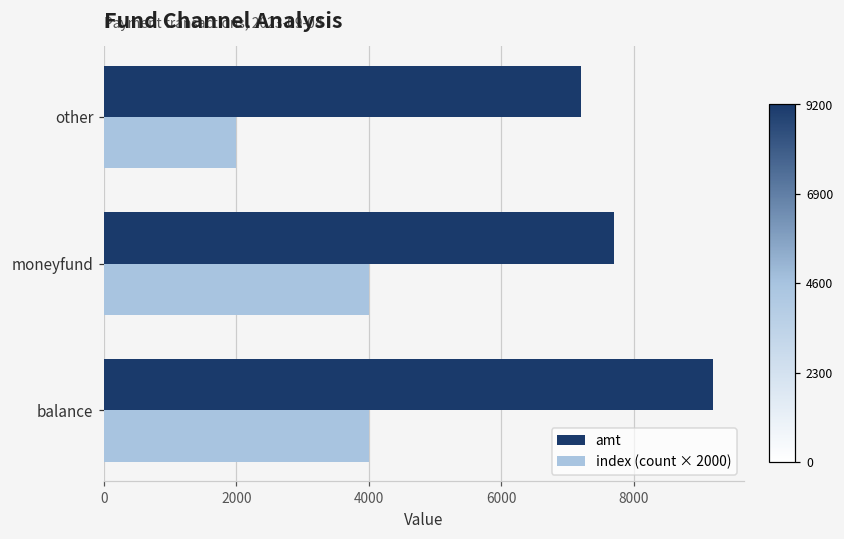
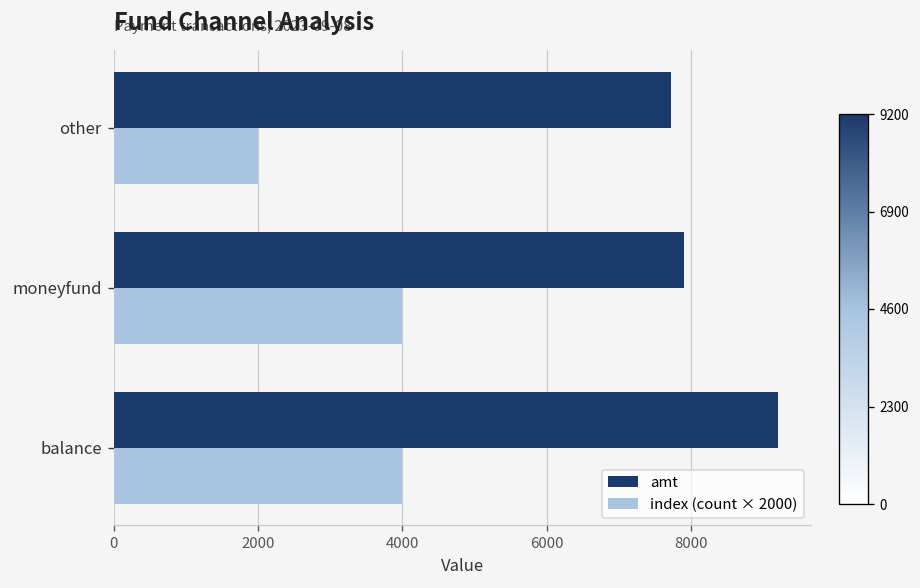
amt, other: 7200 -> 7700
amt, moneyfund: 7700 -> 7900
